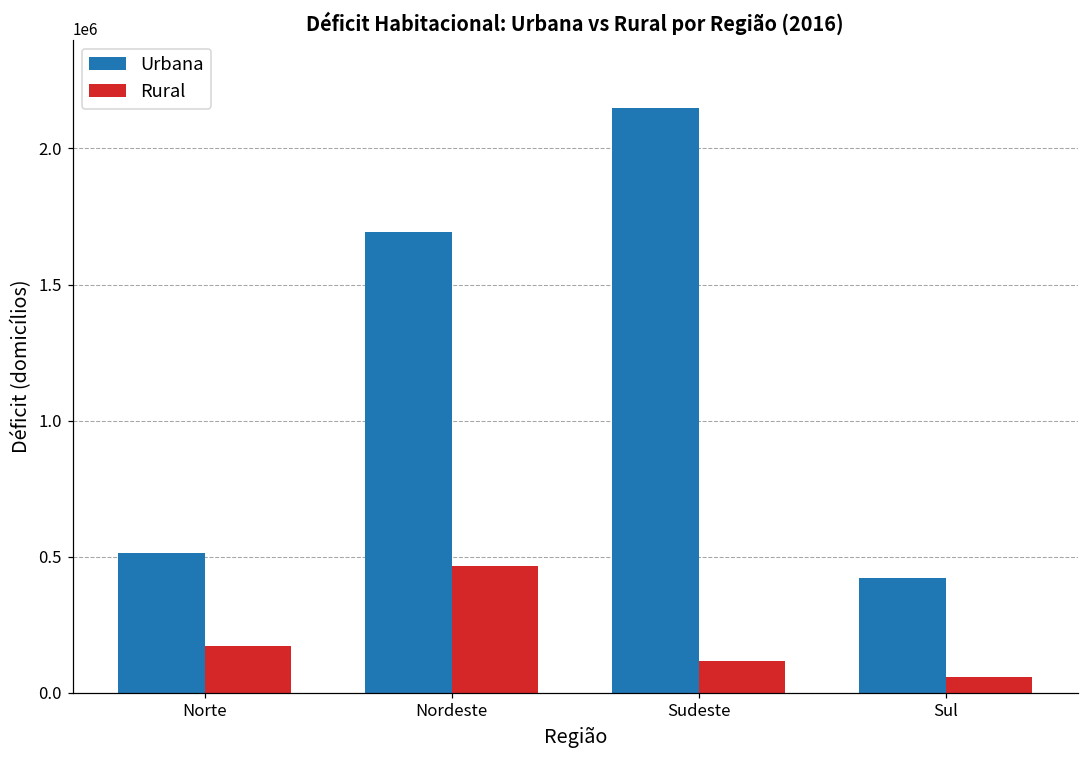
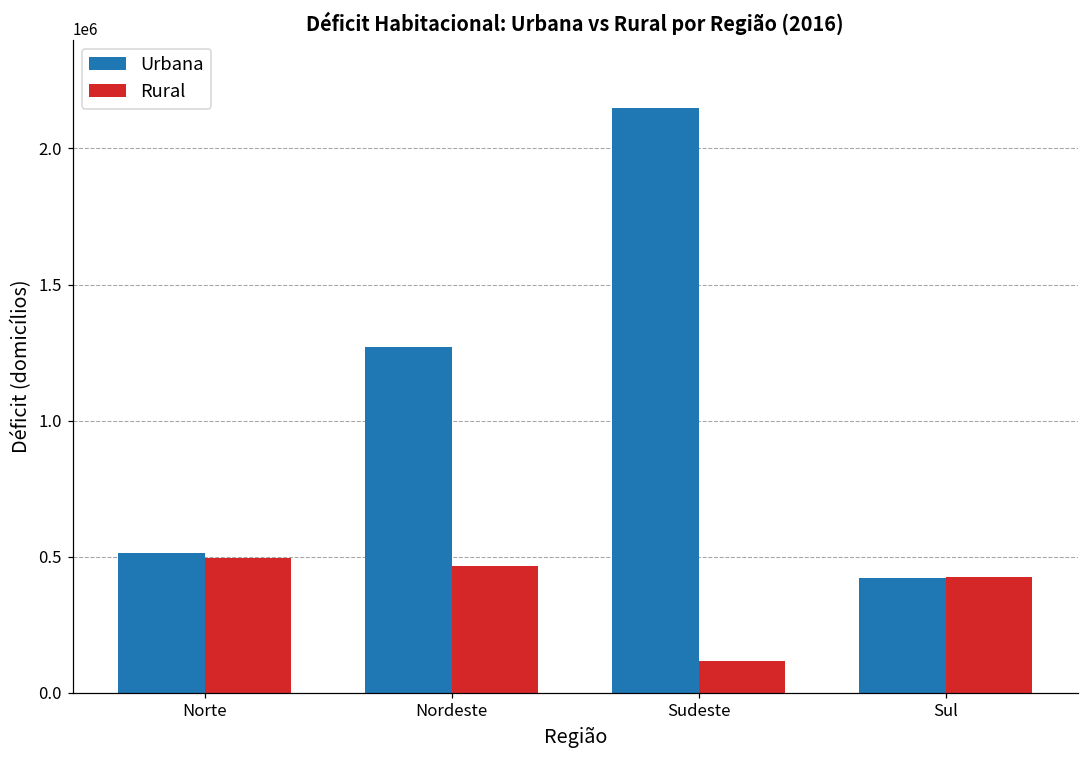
Rural, Norte: 170000 -> 500000
Urbana, Nordeste: 1690000 -> 1270000
Rural, Sul: 60000 -> 430000
